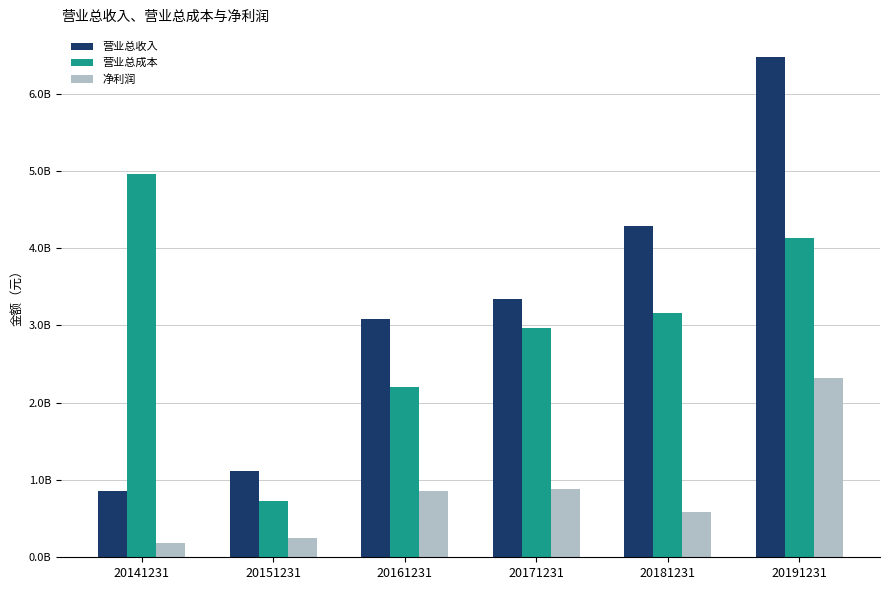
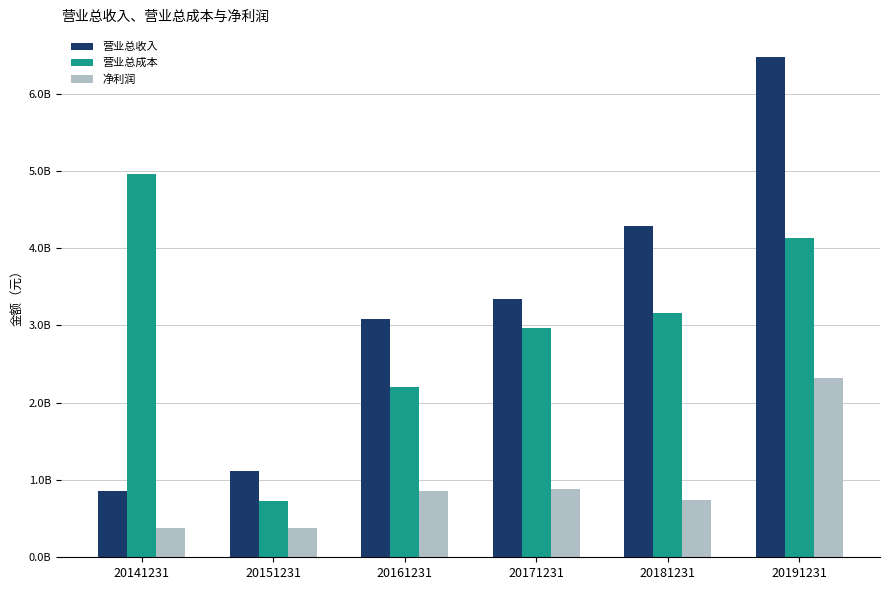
净利润, 20141231: 200000000 -> 400000000
净利润, 20151231: 300000000 -> 400000000
净利润, 20181231: 600000000 -> 700000000
